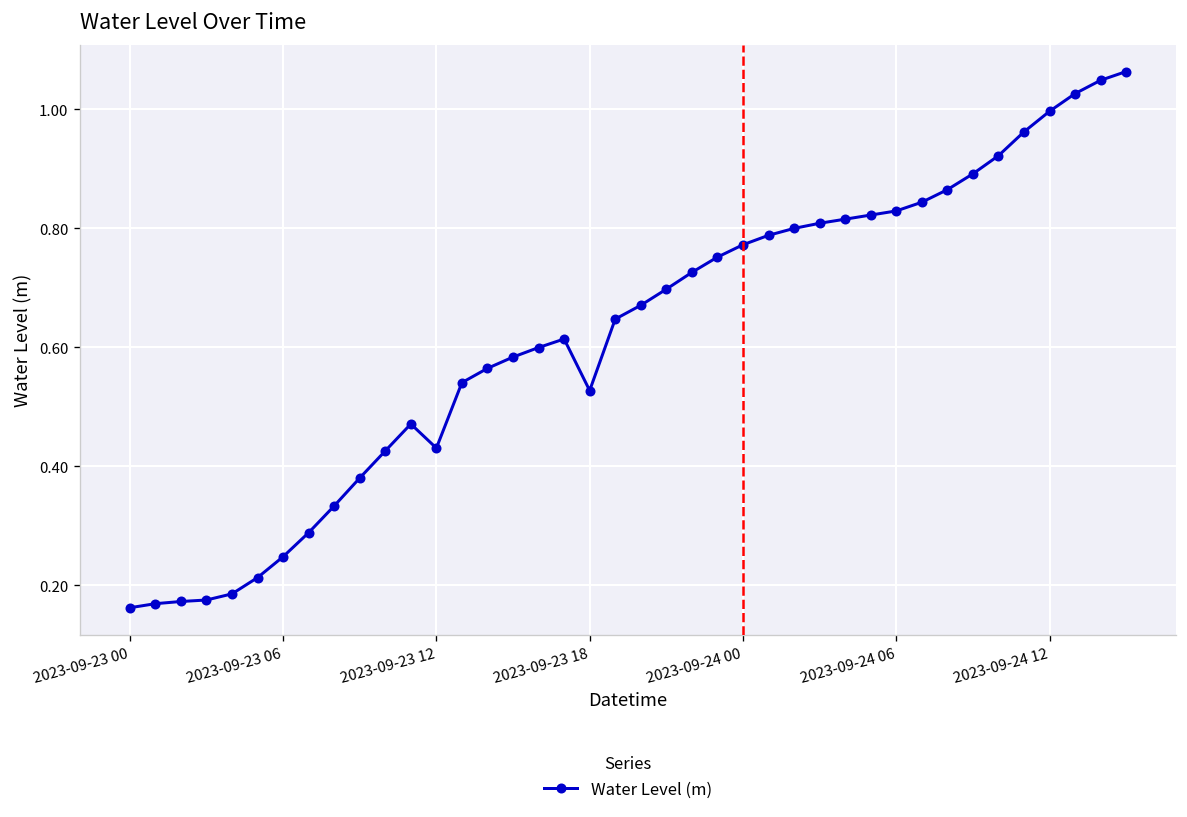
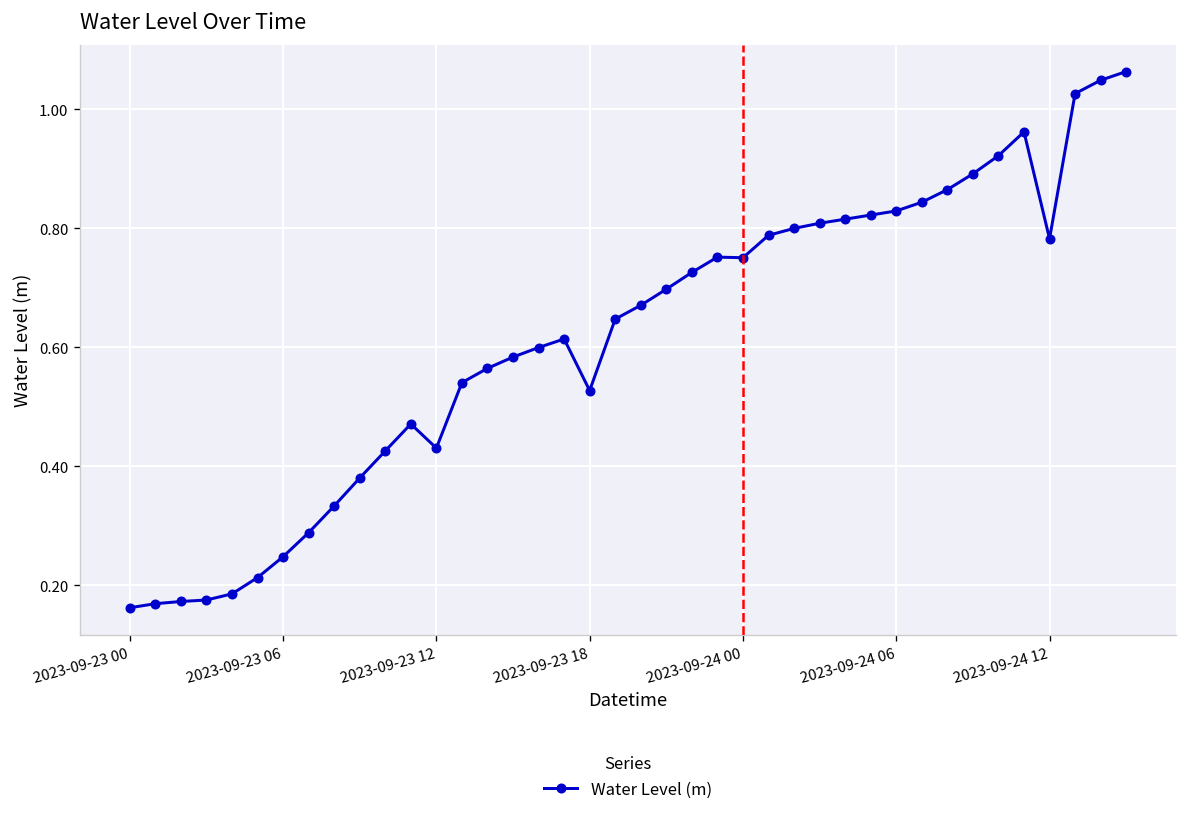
2023-09-24 00: 0.77 -> 0.75
2023-09-24 12: 1.00 -> 0.78
